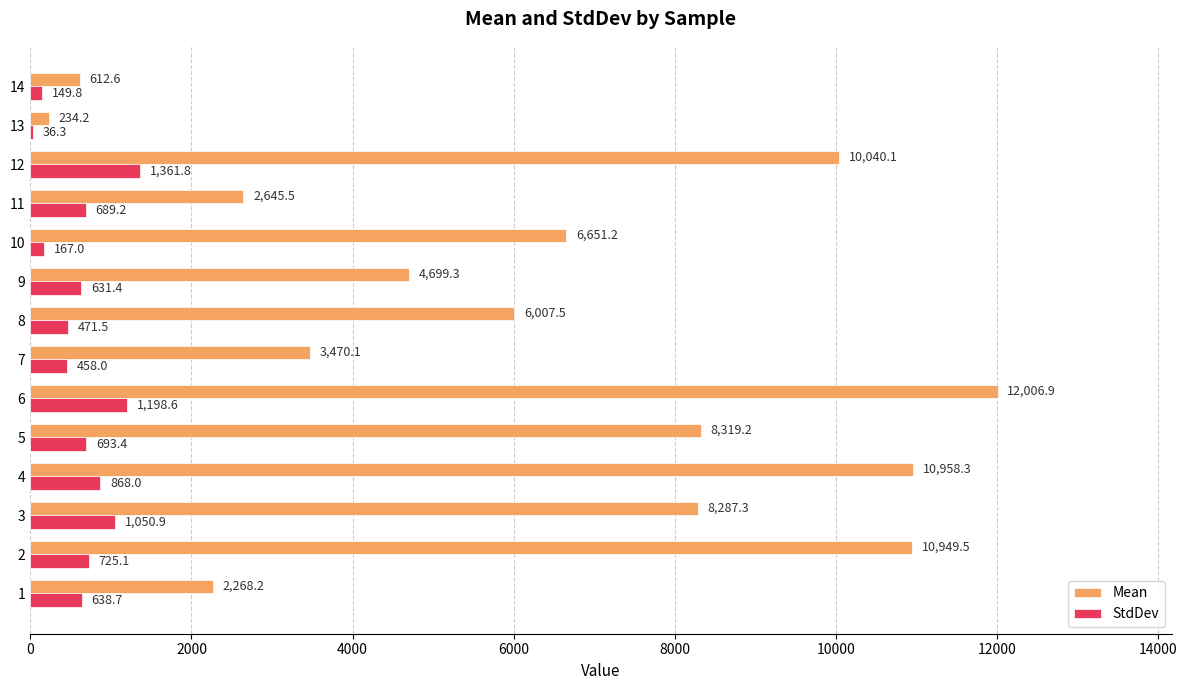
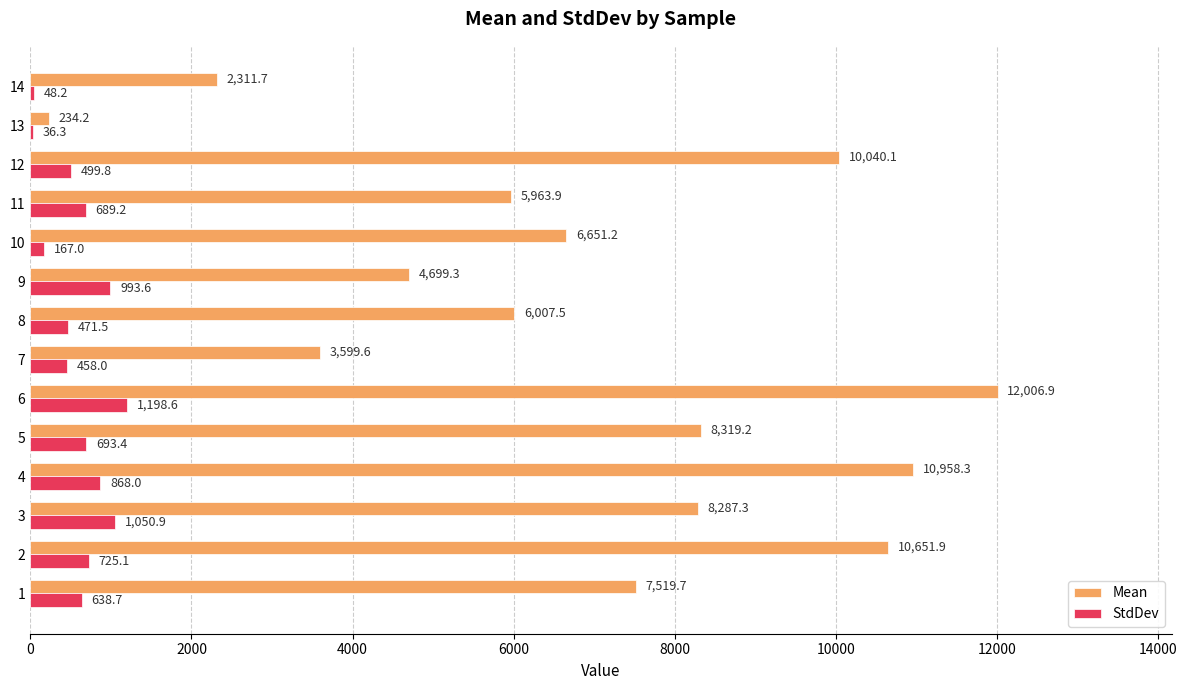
Mean, 14: 612.6 -> 2,311.7
StdDev, 14: 149.8 -> 48.2
StdDev, 12: 1,361.8 -> 499.8
Mean, 11: 2,645.5 -> 5,963.9
StdDev, 9: 631.4 -> 993.6
Mean, 7: 3,470.1 -> 3,599.6
Mean, 2: 10,949.5 -> 10,651.9
Mean, 1: 2,268.2 -> 7,519.7
